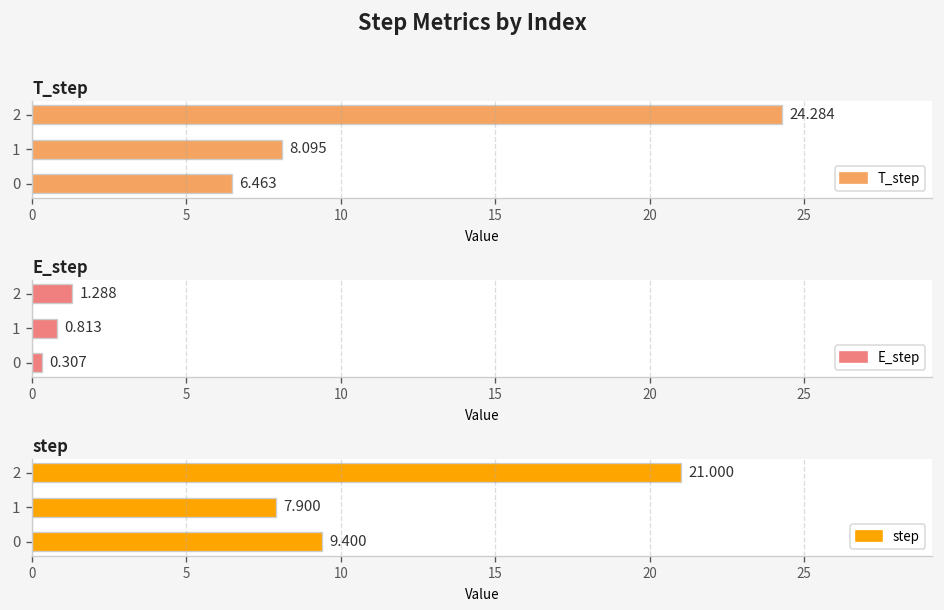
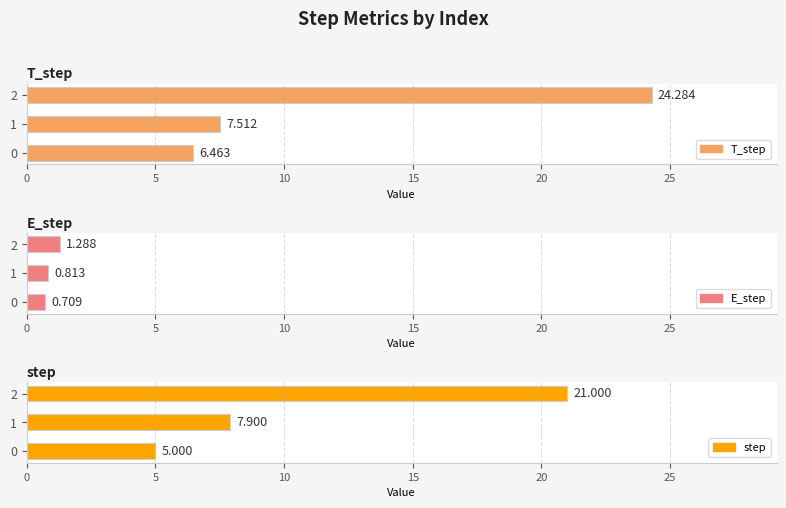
T_step, 1: 8.095 -> 7.512
E_step, 0: 0.307 -> 0.709
step, 0: 9.400 -> 5.000
